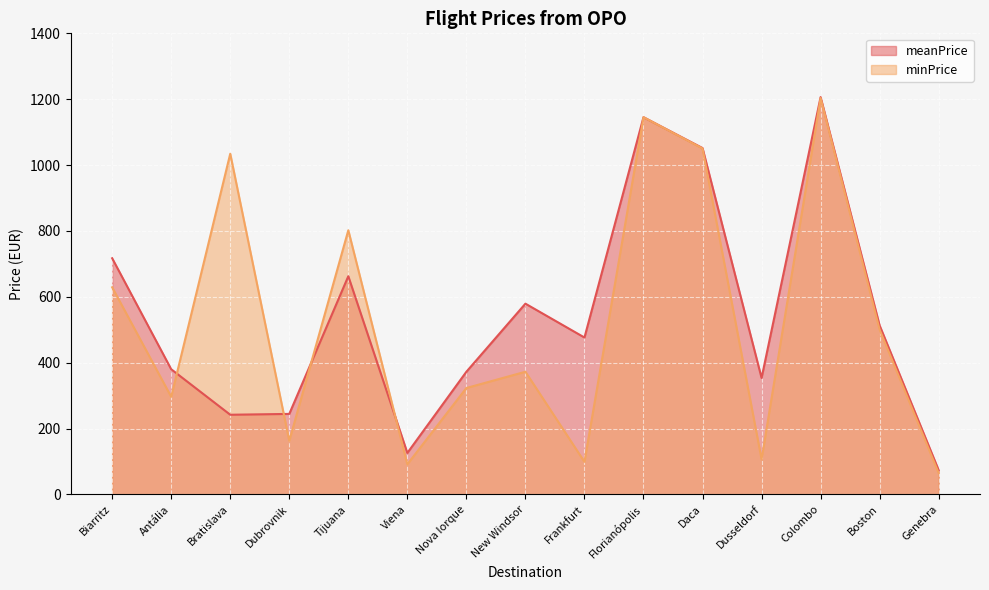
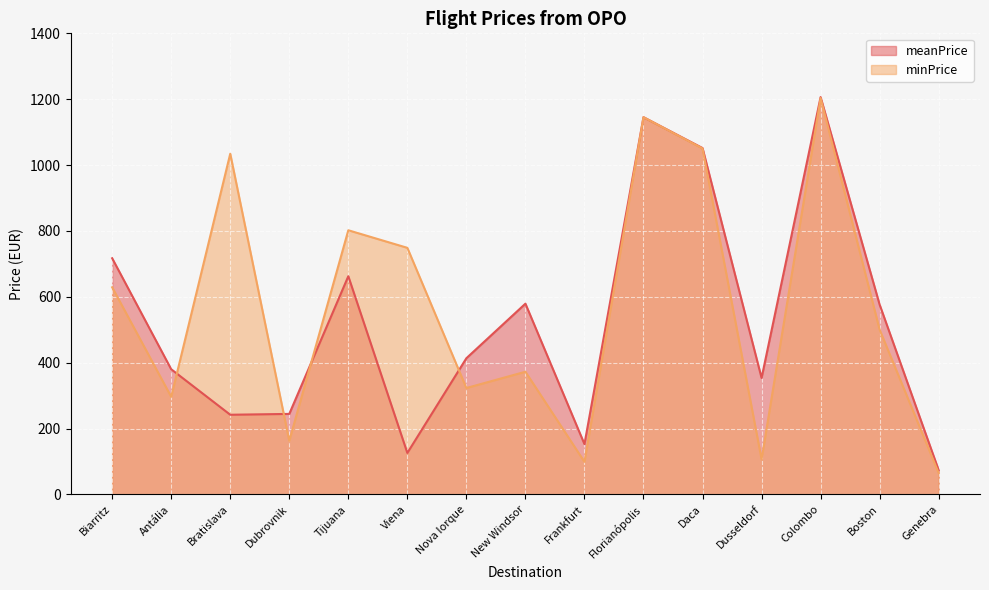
minPrice, Viena: 90 -> 750
meanPrice, Nova Iorque: 370 -> 410
meanPrice, Frankfurt: 480 -> 150
meanPrice, Boston: 510 -> 580
